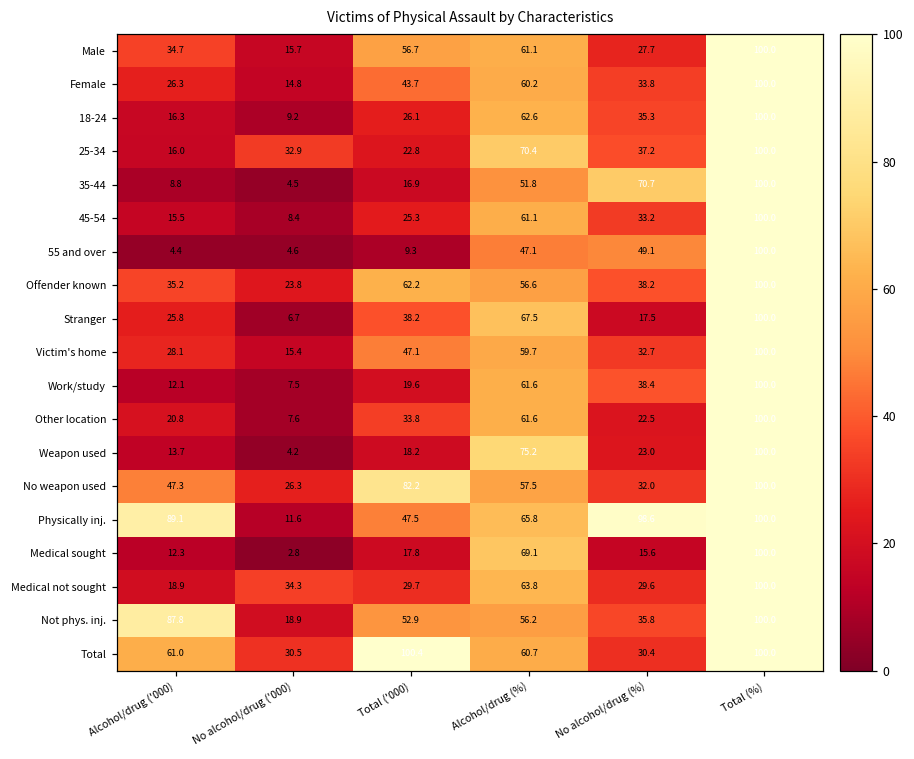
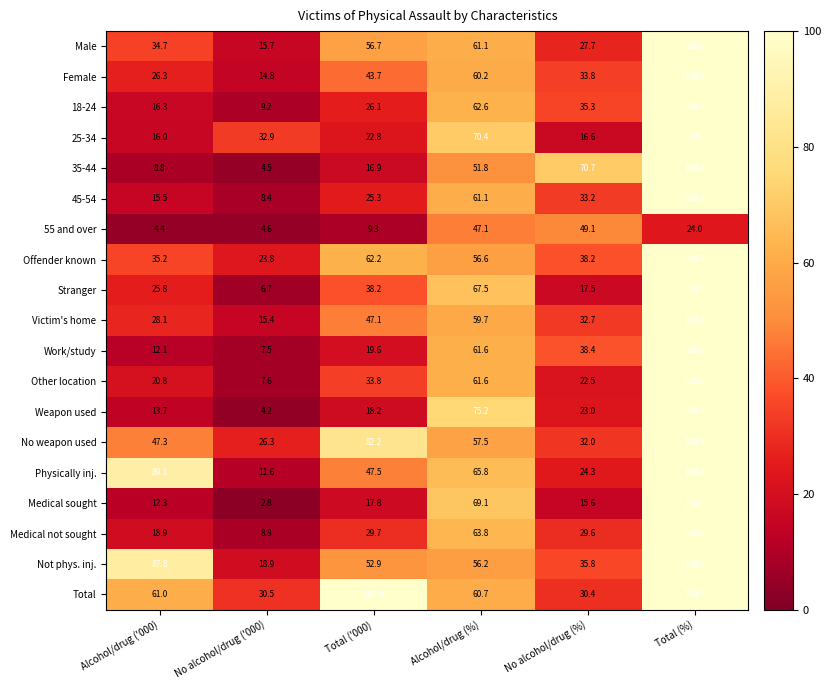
25-34, No alcohol/drug (%): 37.2 -> 16.6
55 and over, Total (%): 100.0 -> 24.0
Physically inj., No alcohol/drug (%): 98.6 -> 24.3
Medical not sought, No alcohol/drug ('000): 34.3 -> 8.8
